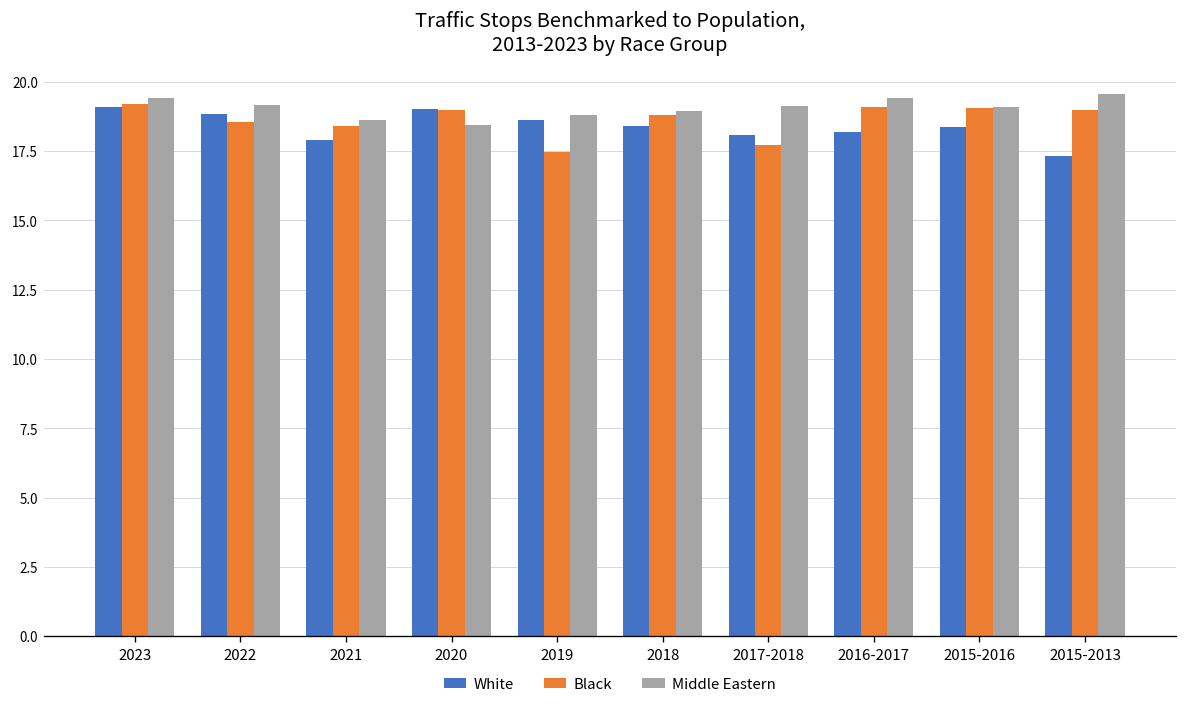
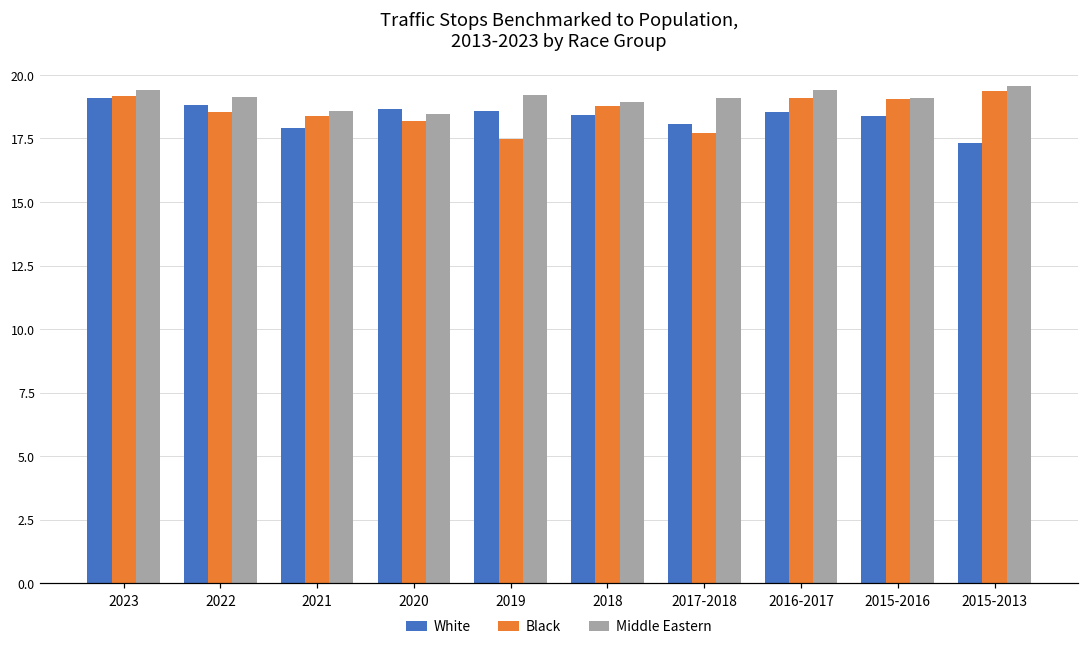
White, 2020: 19.0 -> 18.7
Black, 2020: 19.0 -> 18.2
Middle Eastern, 2019: 18.8 -> 19.2
White, 2016-2017: 18.2 -> 18.6
Black, 2015-2013: 19.0 -> 19.4
